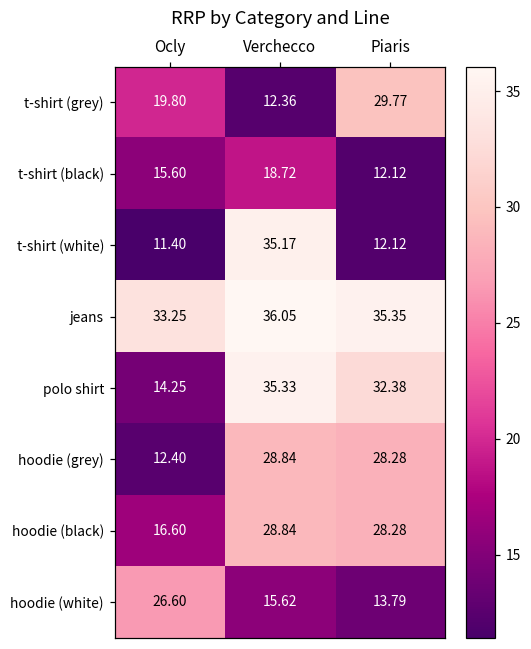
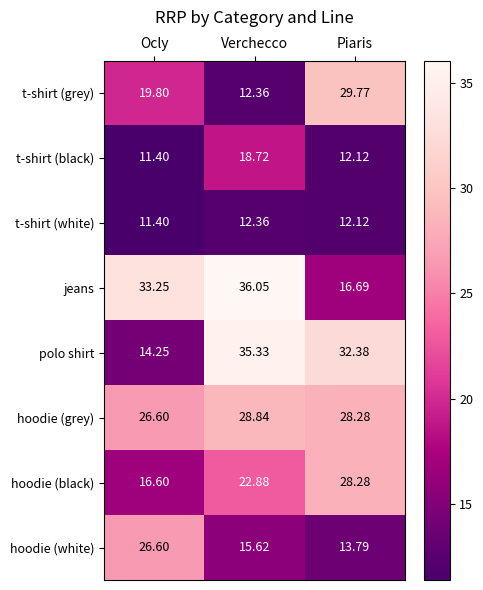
t-shirt (black), Ocly: 15.60 -> 11.40
t-shirt (white), Verchecco: 35.17 -> 12.36
jeans, Piaris: 35.35 -> 16.69
hoodie (grey), Ocly: 12.40 -> 26.60
hoodie (black), Verchecco: 28.84 -> 22.88
